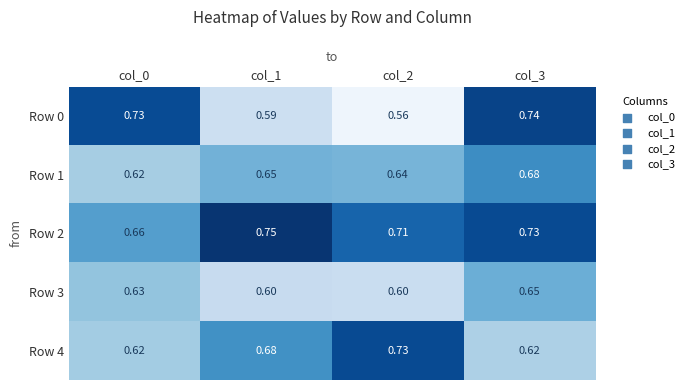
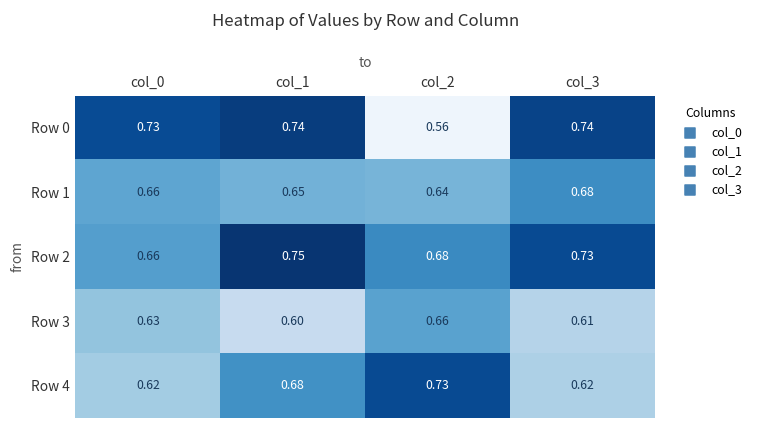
Row 0, col_1: 0.59 -> 0.74
Row 1, col_0: 0.62 -> 0.66
Row 2, col_2: 0.71 -> 0.68
Row 3, col_2: 0.60 -> 0.66
Row 3, col_3: 0.65 -> 0.61
